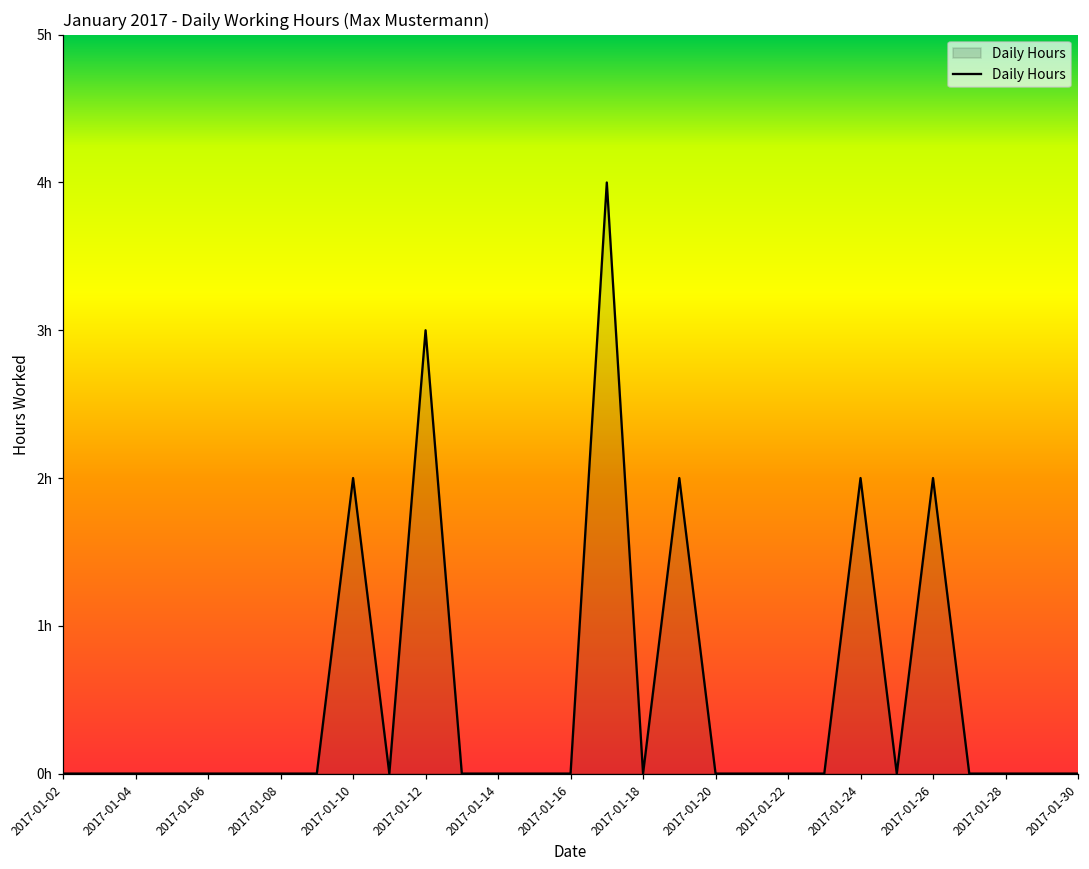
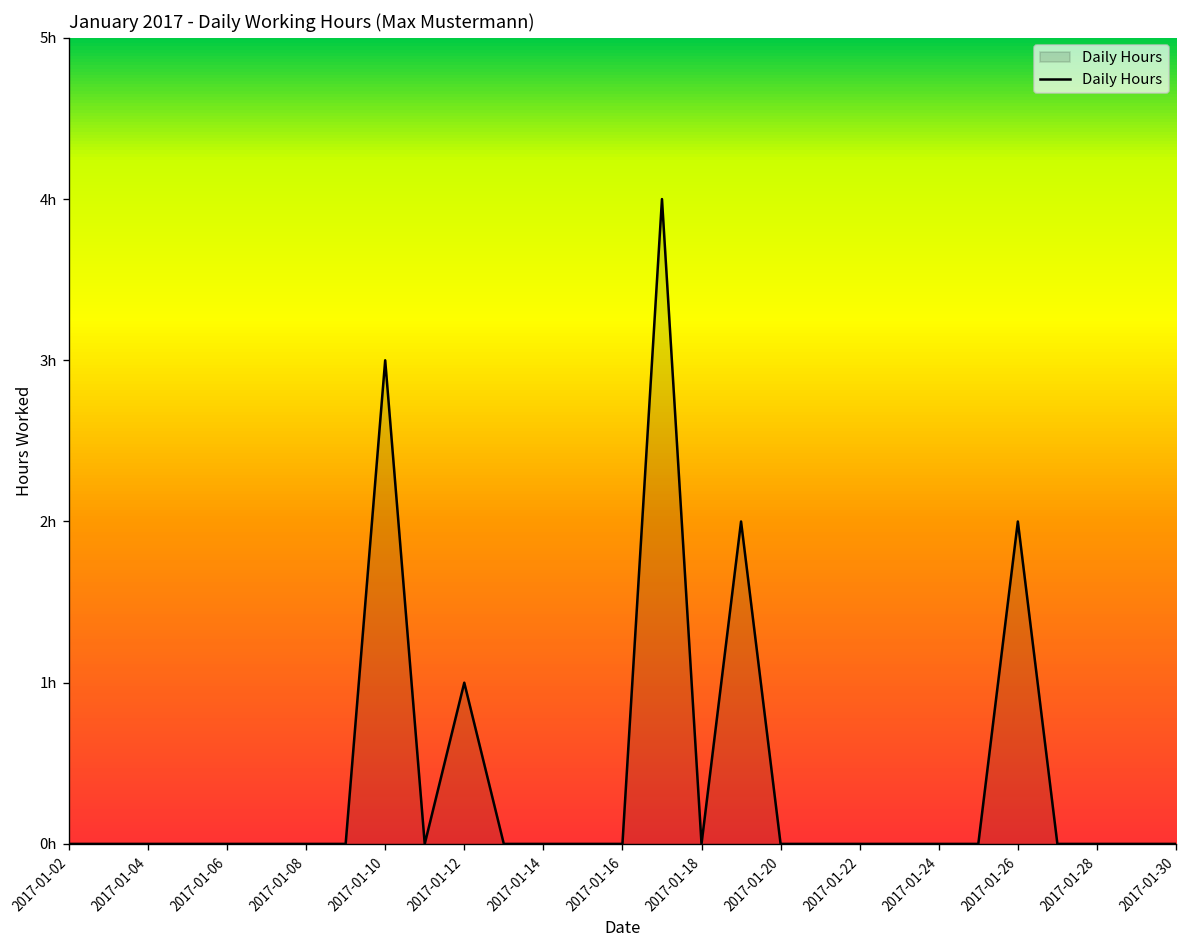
2017-01-10: 2h -> 3h
2017-01-12: 3h -> 1h
2017-01-24: 2h -> 0h
